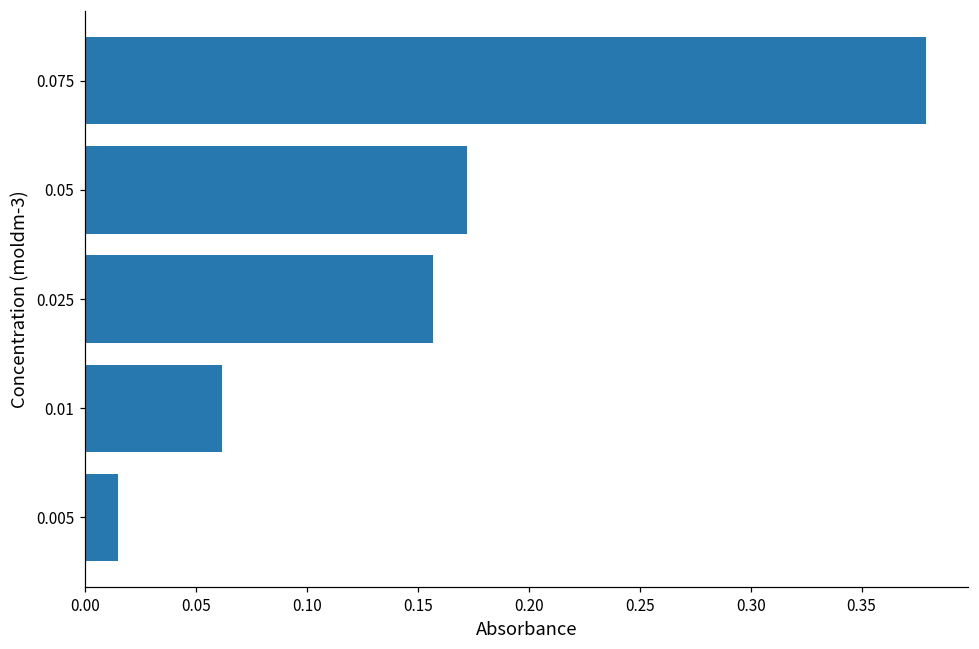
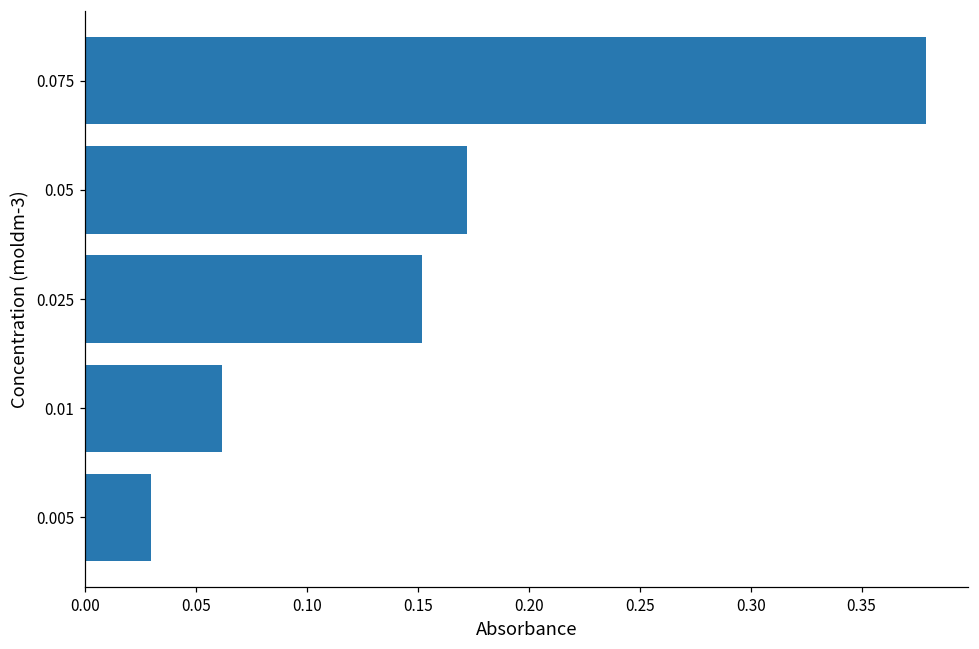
0.025: 0.157 -> 0.152
0.005: 0.015 -> 0.030
